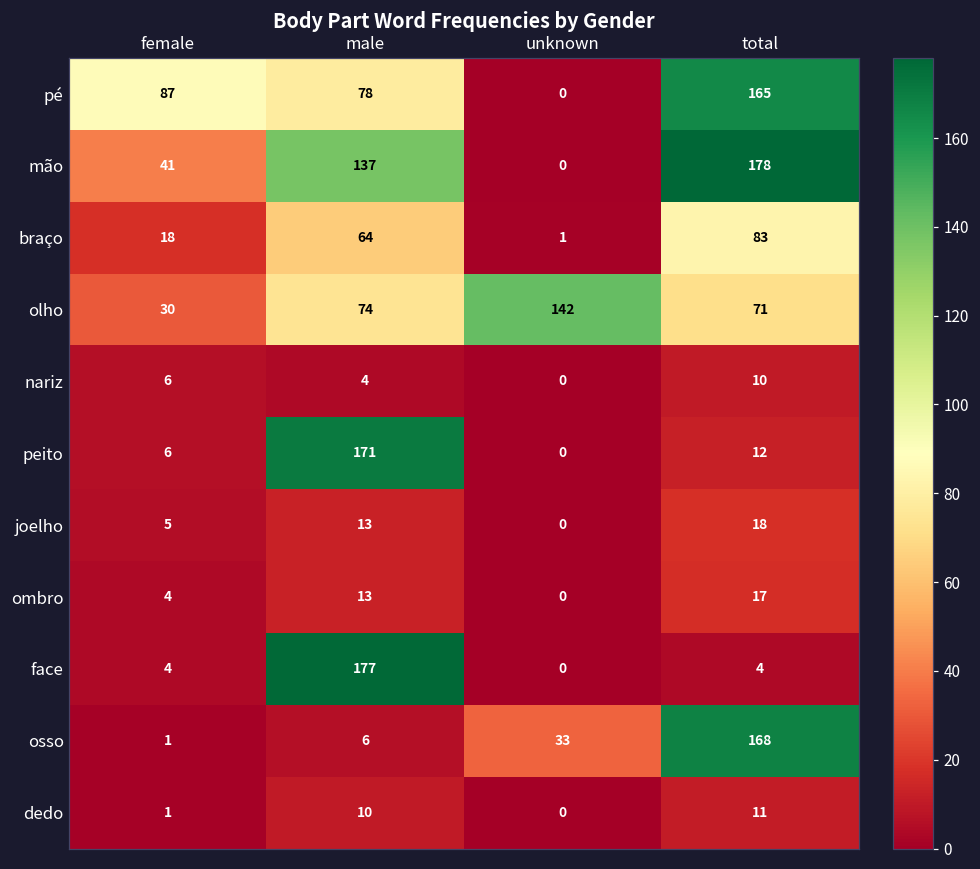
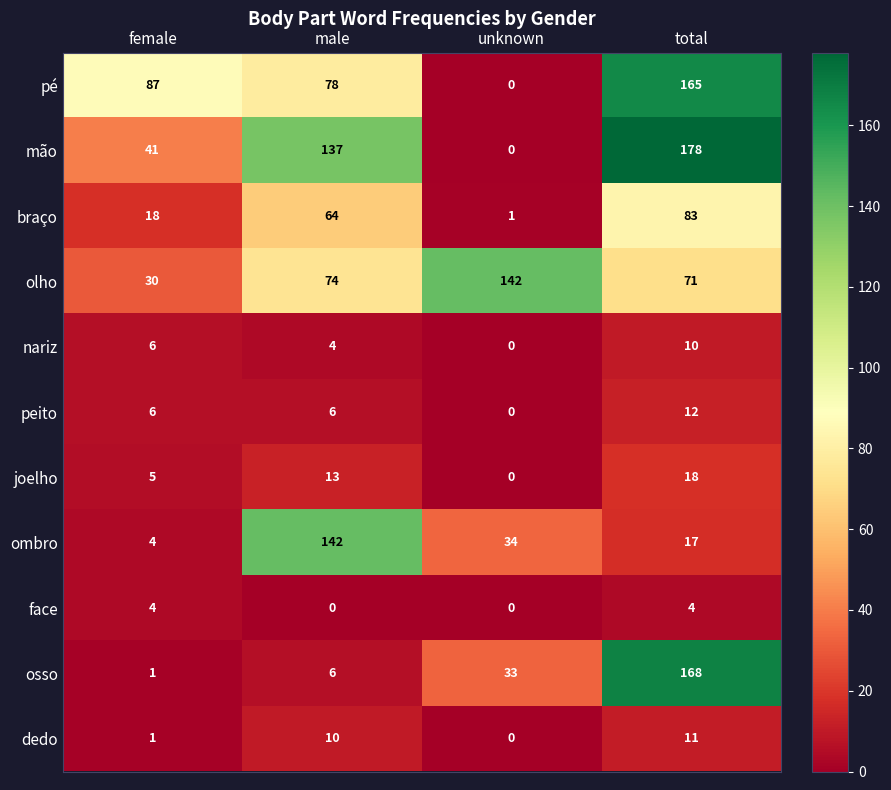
peito, male: 171 -> 6
ombro, male: 13 -> 142
ombro, unknown: 0 -> 34
face, male: 177 -> 0
